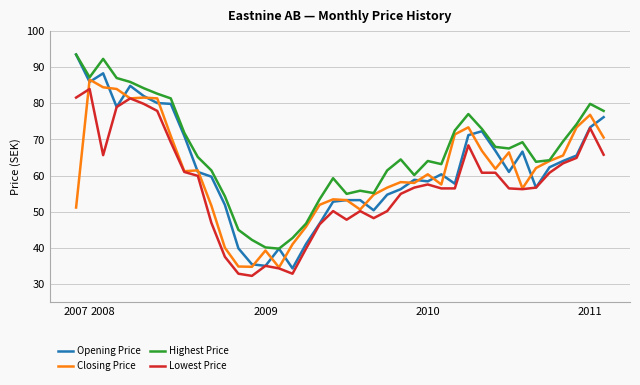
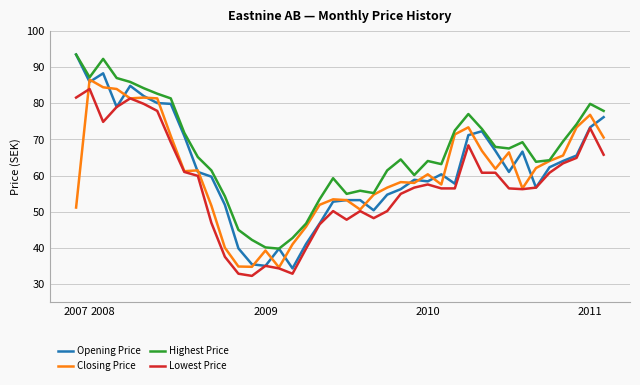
Lowest Price, 2008: 66 -> 75
